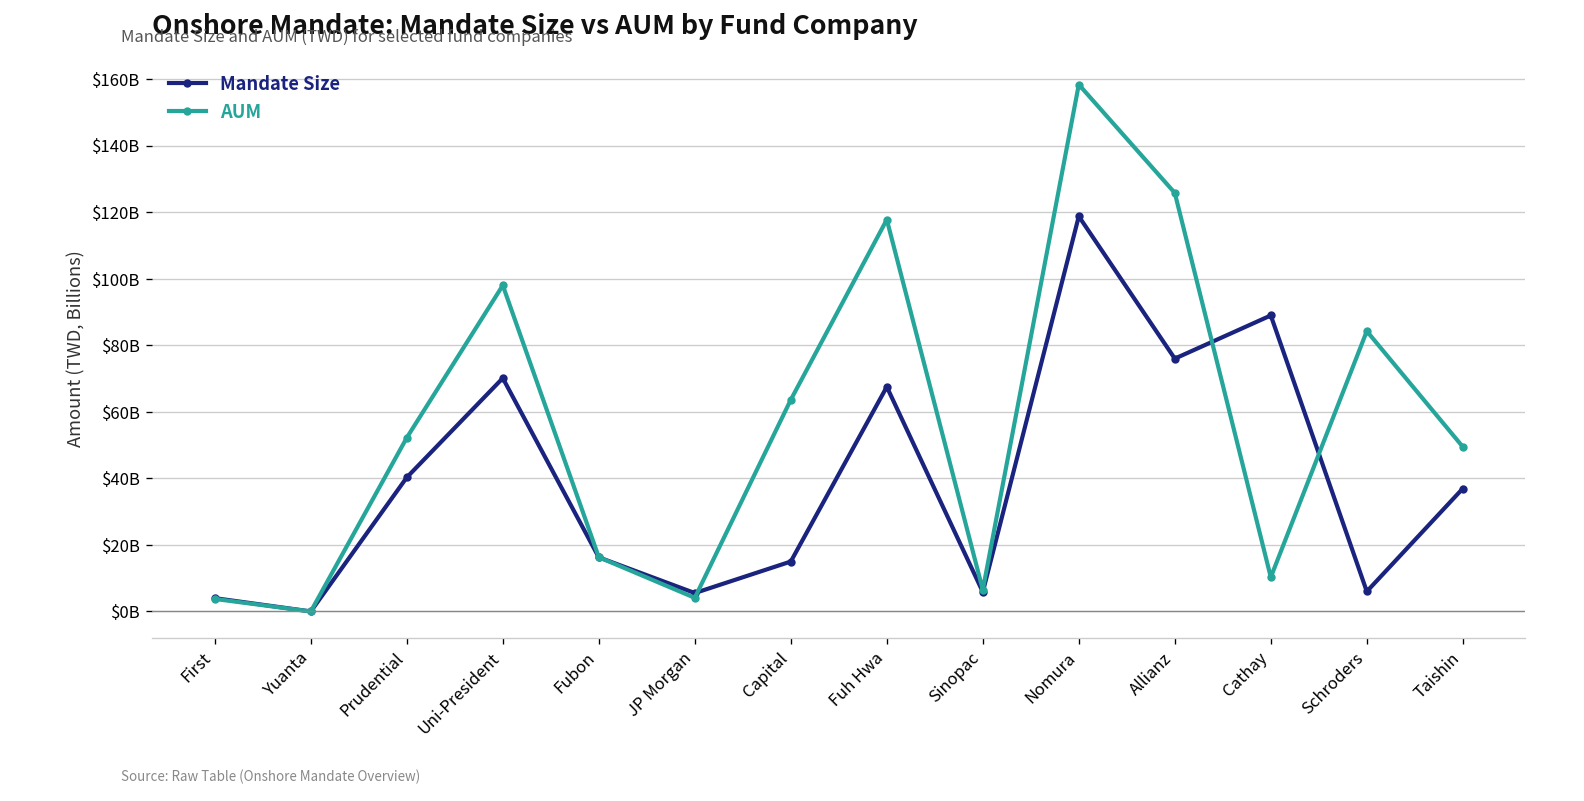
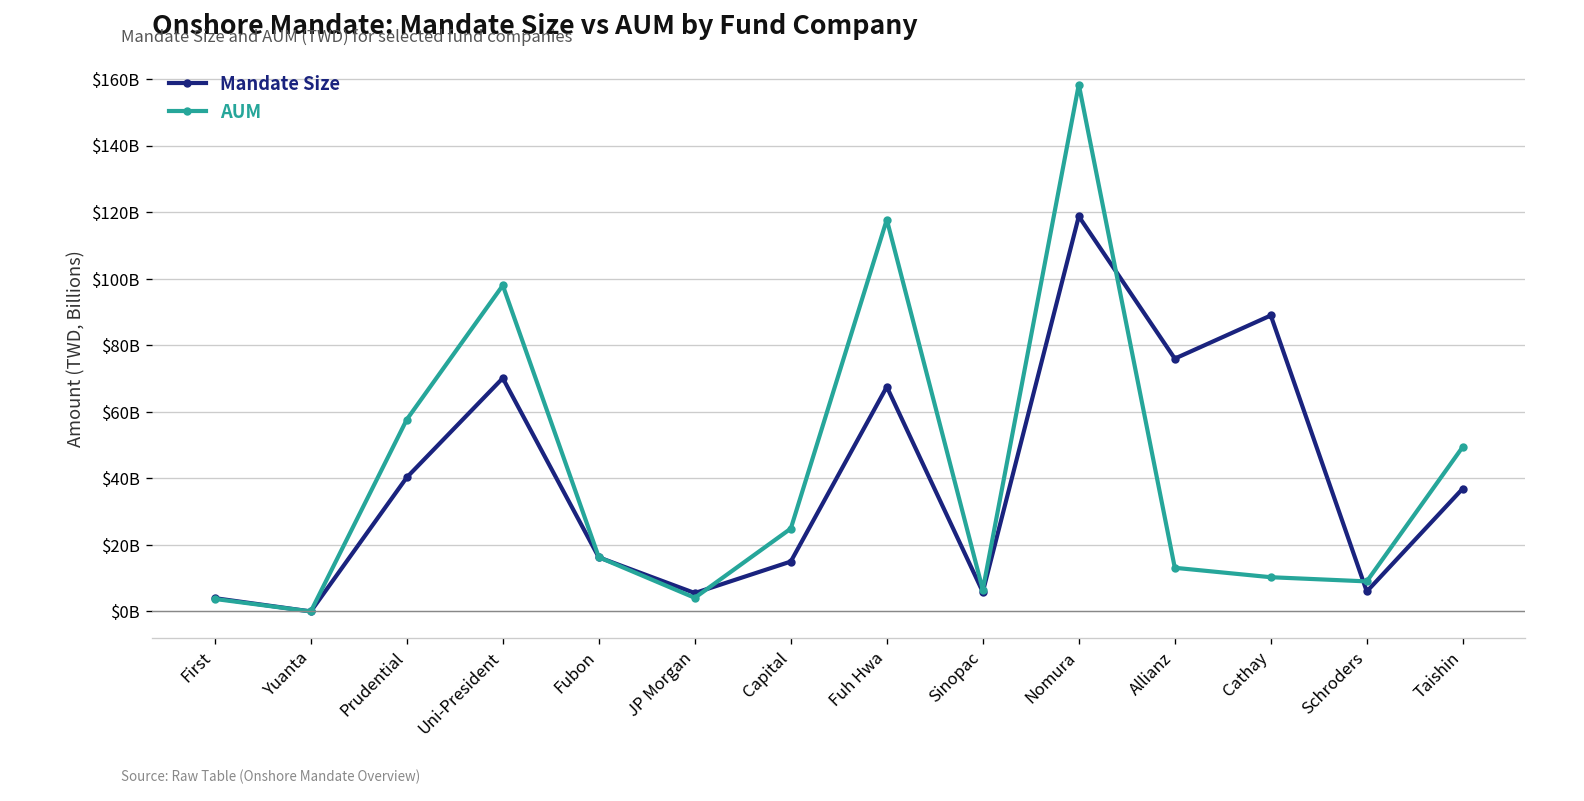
AUM, Prudential: $52000000000 -> $58000000000
AUM, Capital: $64000000000 -> $25000000000
AUM, Allianz: $126000000000 -> $13000000000
AUM, Schroders: $84000000000 -> $9000000000
